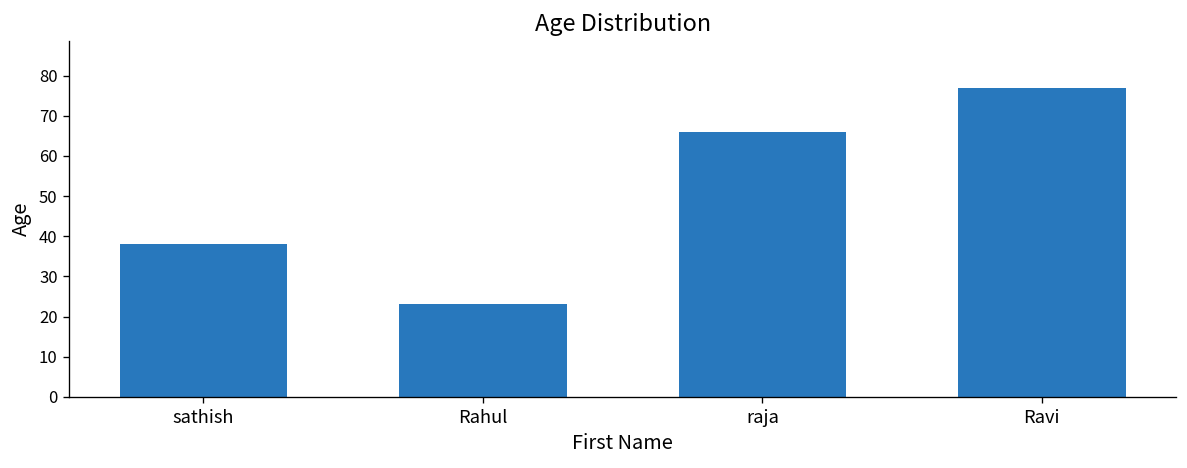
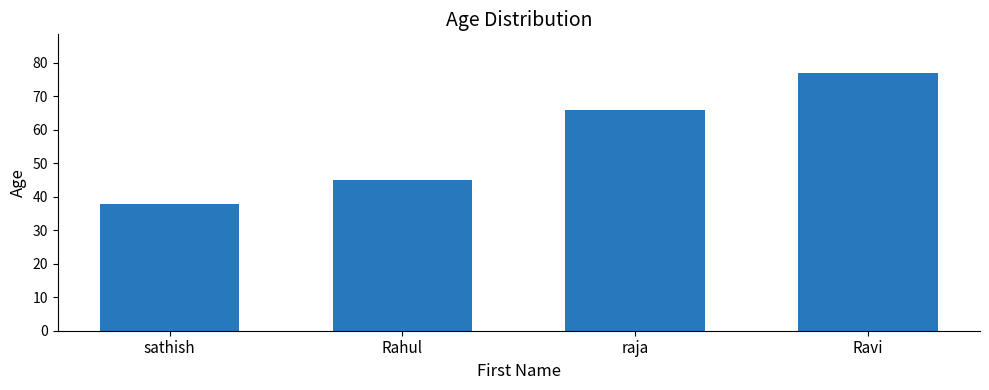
Rahul: 23 -> 45
